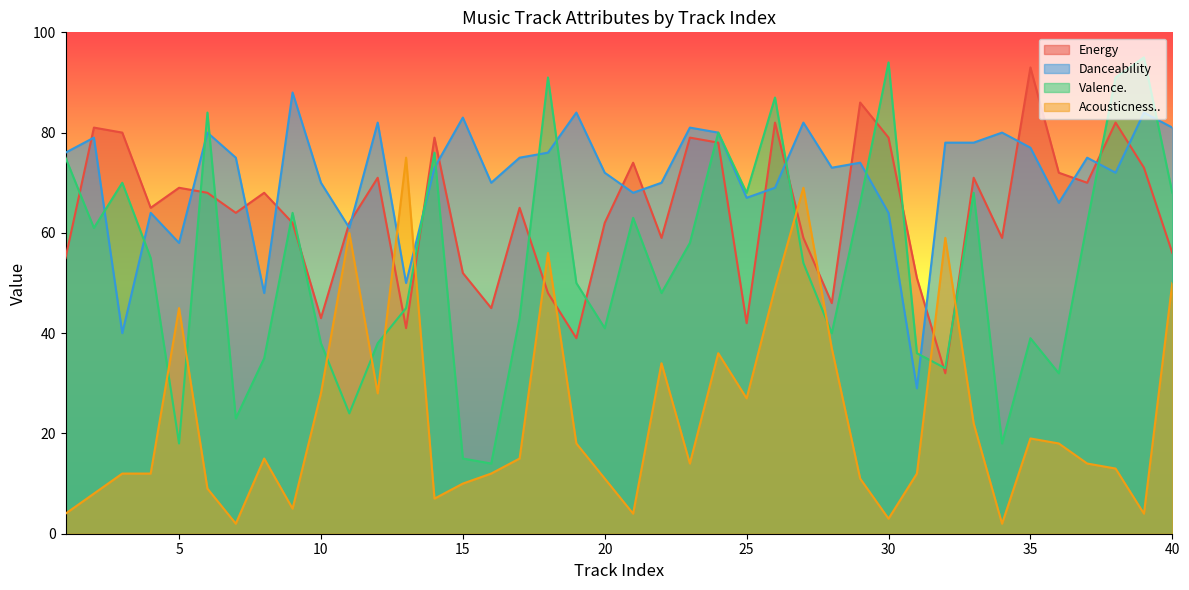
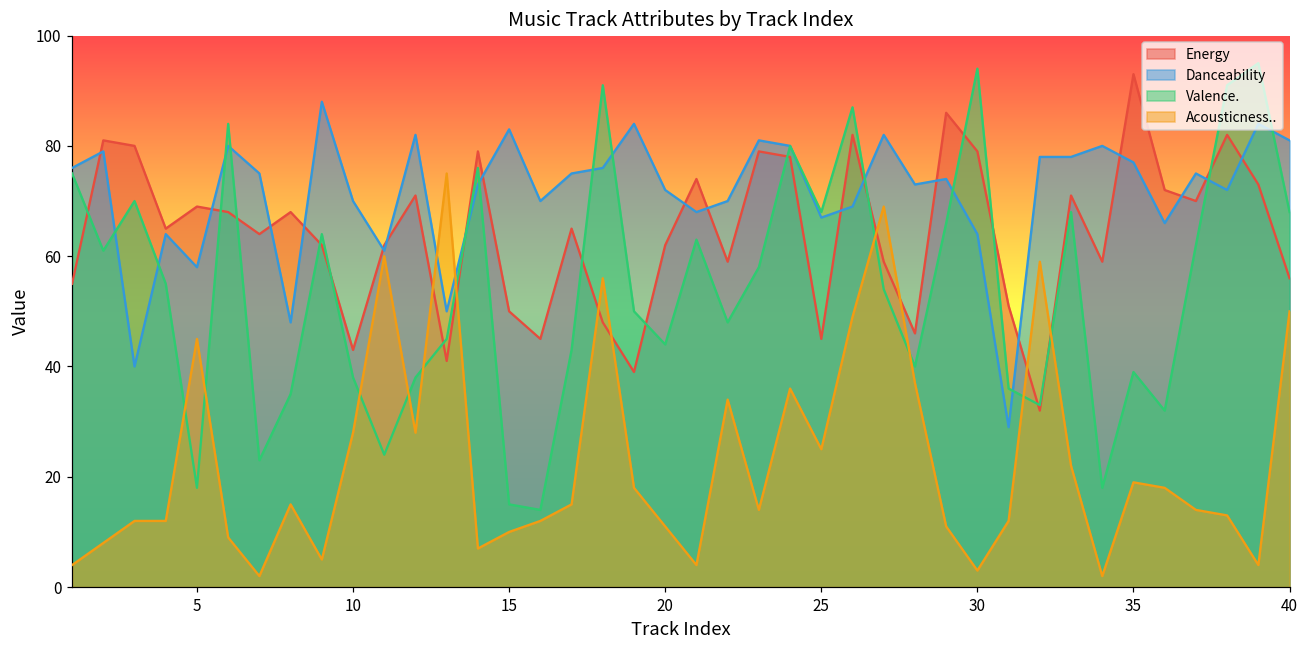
Energy, 15: 52 -> 50
Valence., 20: 41 -> 44
Energy, 25: 42 -> 45
Acousticness.., 25: 27 -> 25
